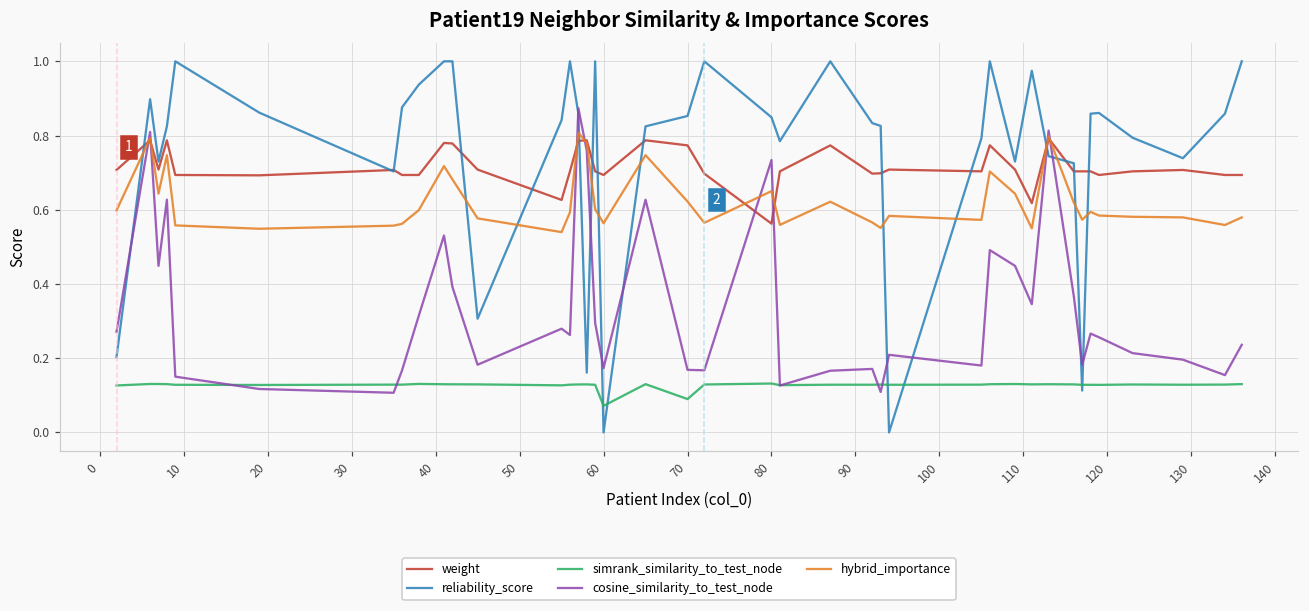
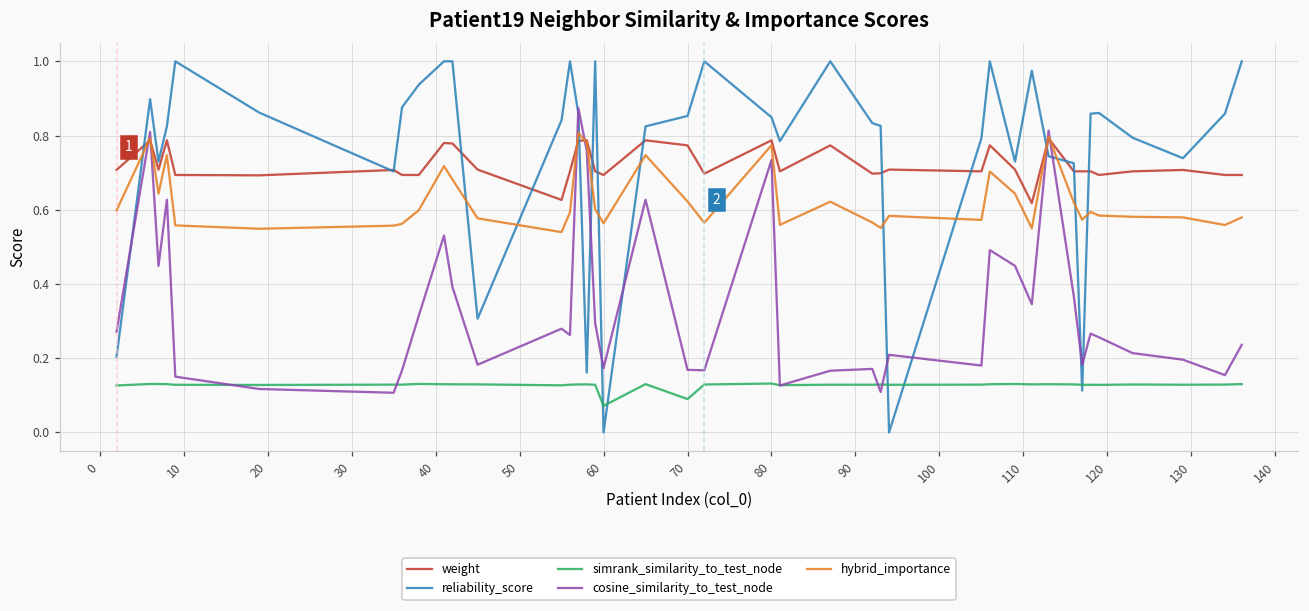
weight, 80: 0.56 -> 0.79
hybrid_importance, 80: 0.65 -> 0.77
